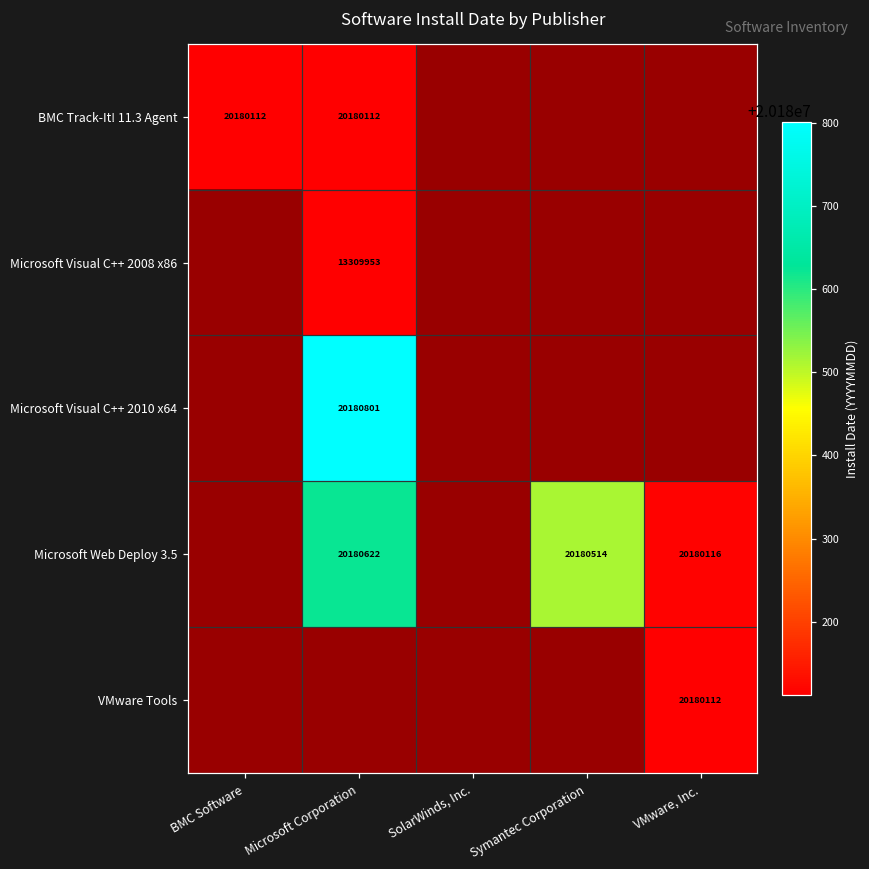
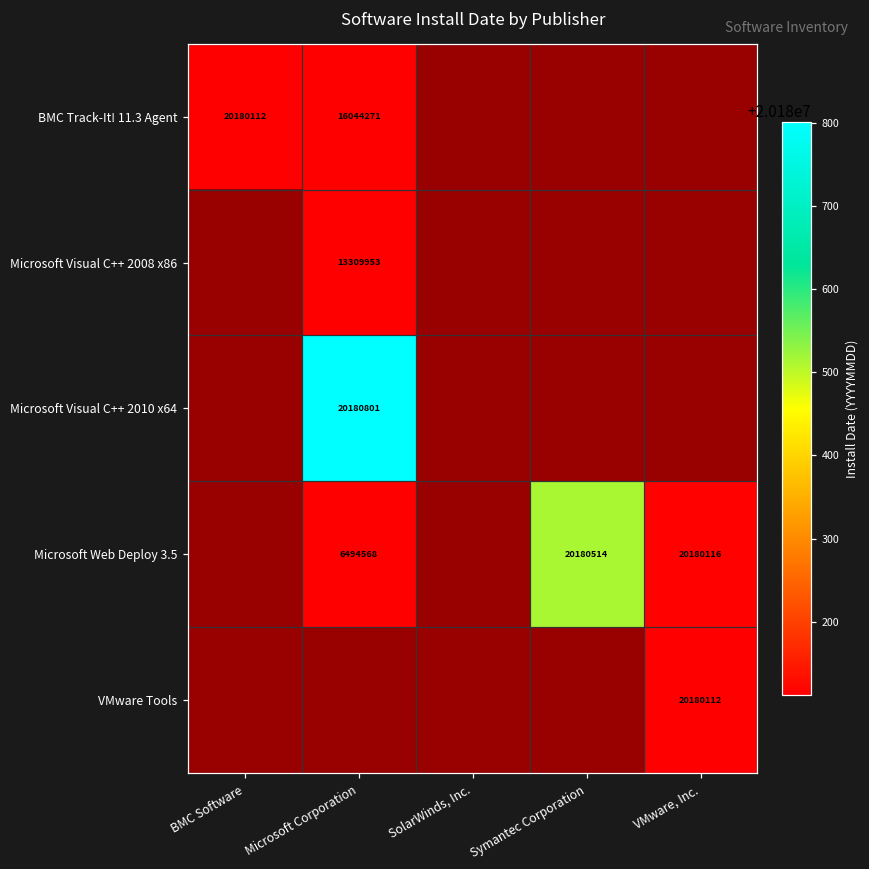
BMC Track-It! 11.3 Agent, Microsoft Corporation: 20180112 -> 16044271
Microsoft Web Deploy 3.5, Microsoft Corporation: 20180622 -> 6494568
